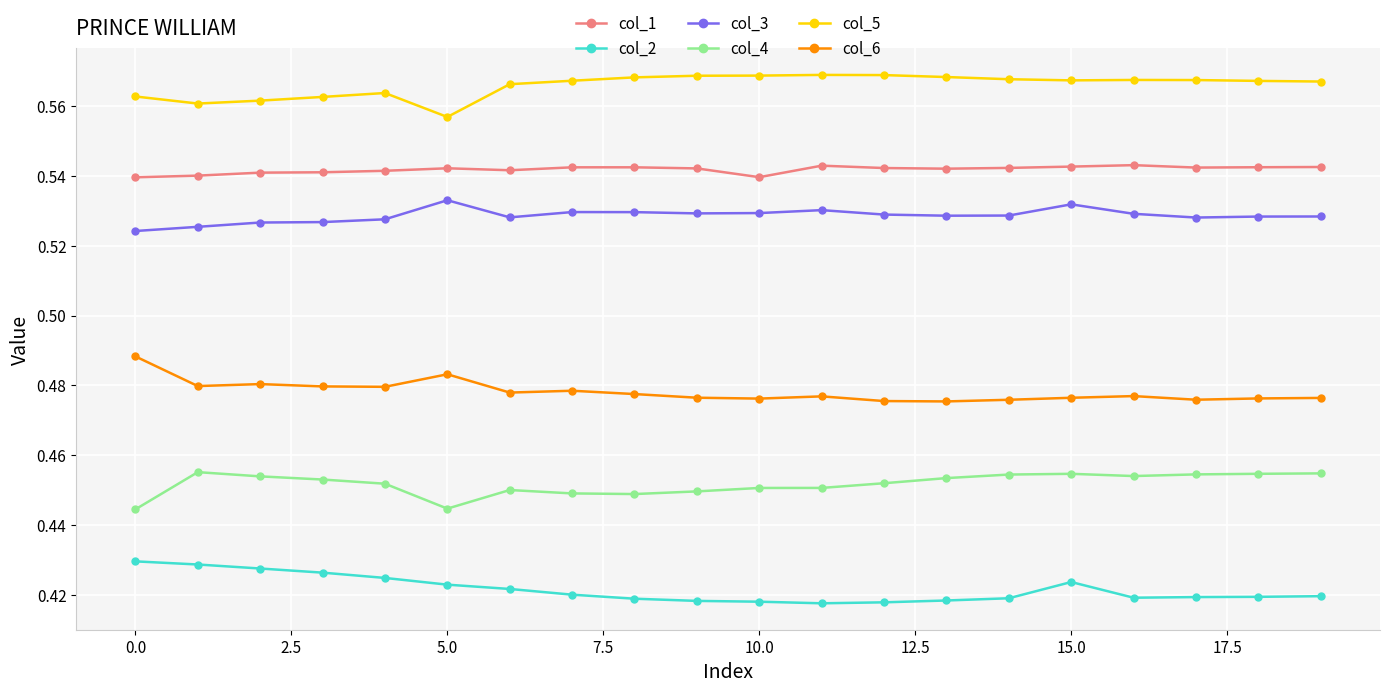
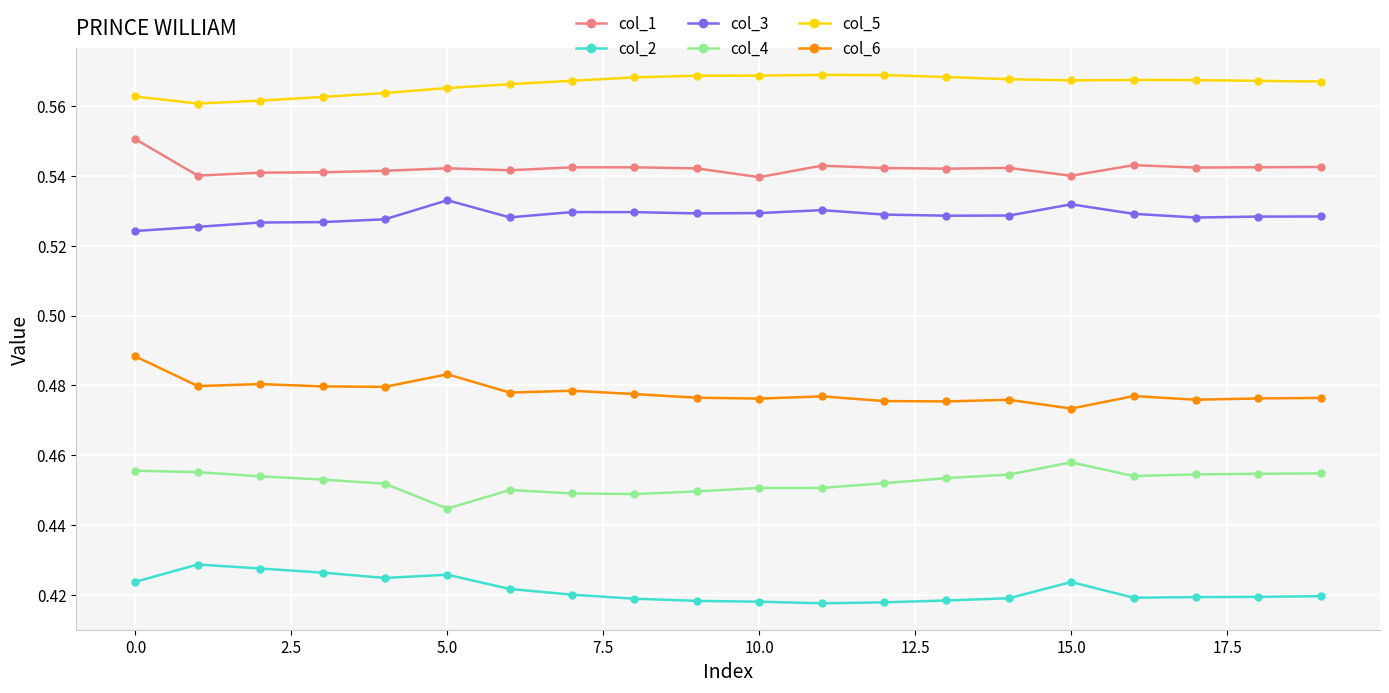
col_1, 0.0: 0.540 -> 0.550
col_2, 0.0: 0.430 -> 0.424
col_4, 0.0: 0.445 -> 0.456
col_2, 5.0: 0.423 -> 0.426
col_5, 5.0: 0.557 -> 0.565
col_1, 15.0: 0.543 -> 0.540
col_4, 15.0: 0.455 -> 0.458
col_6, 15.0: 0.476 -> 0.473
